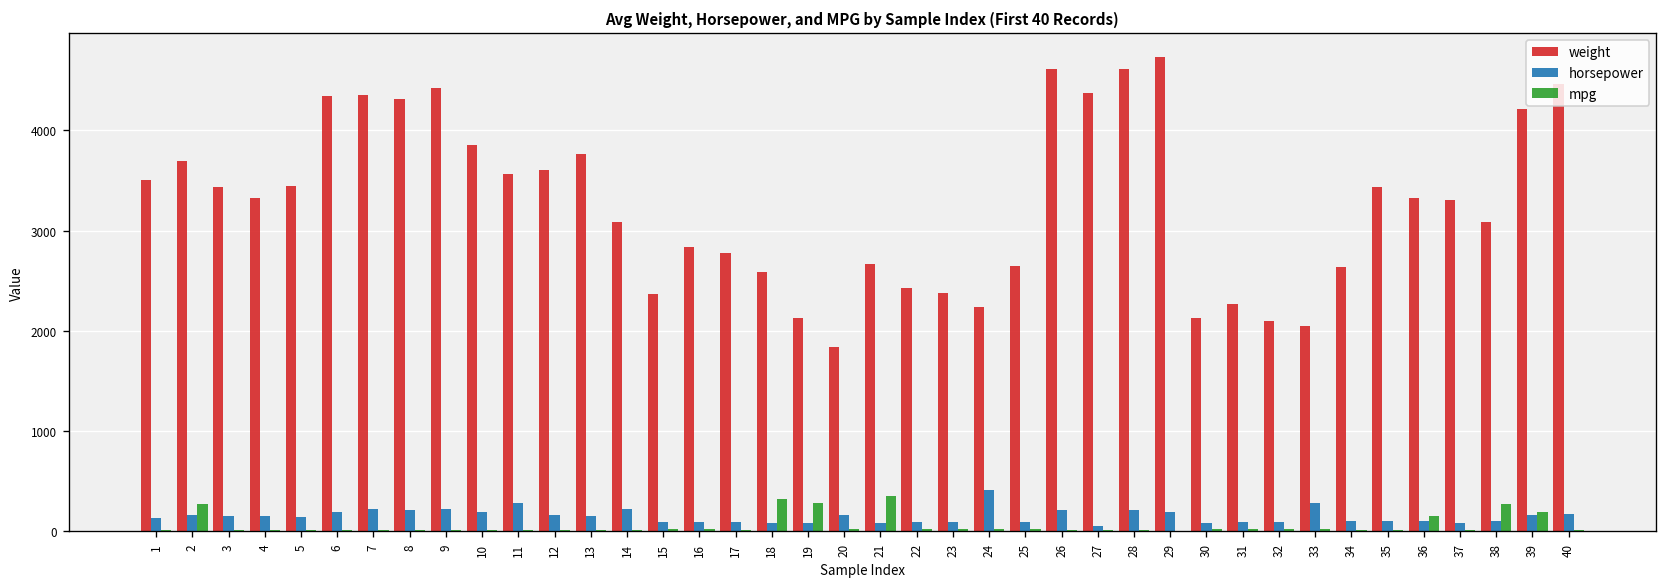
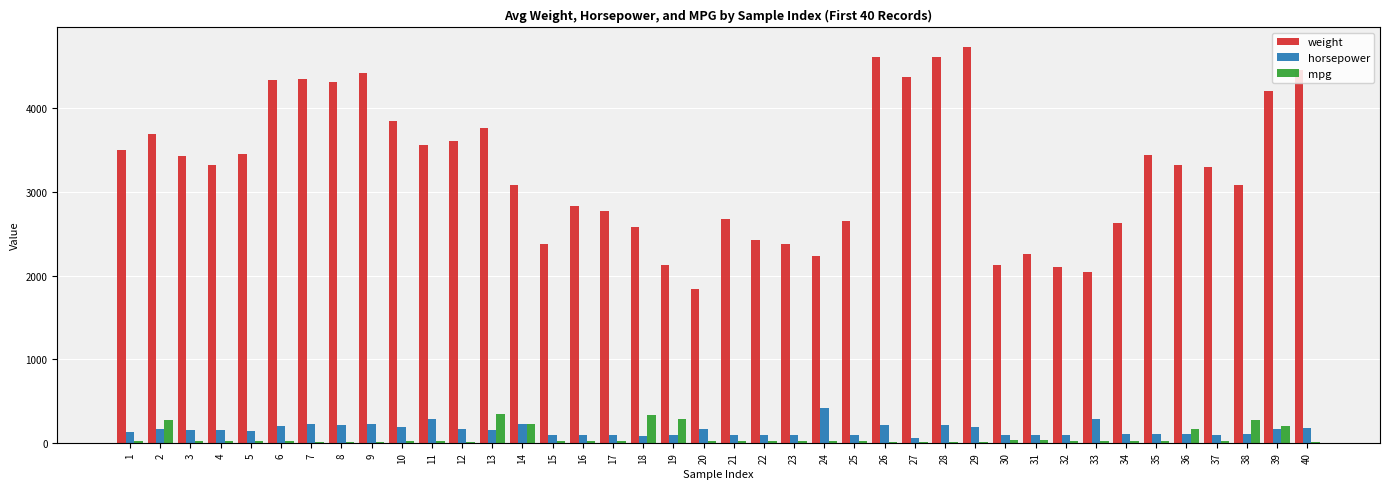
mpg, 13: 0 -> 300
mpg, 14: 0 -> 200
mpg, 21: 400 -> 0
